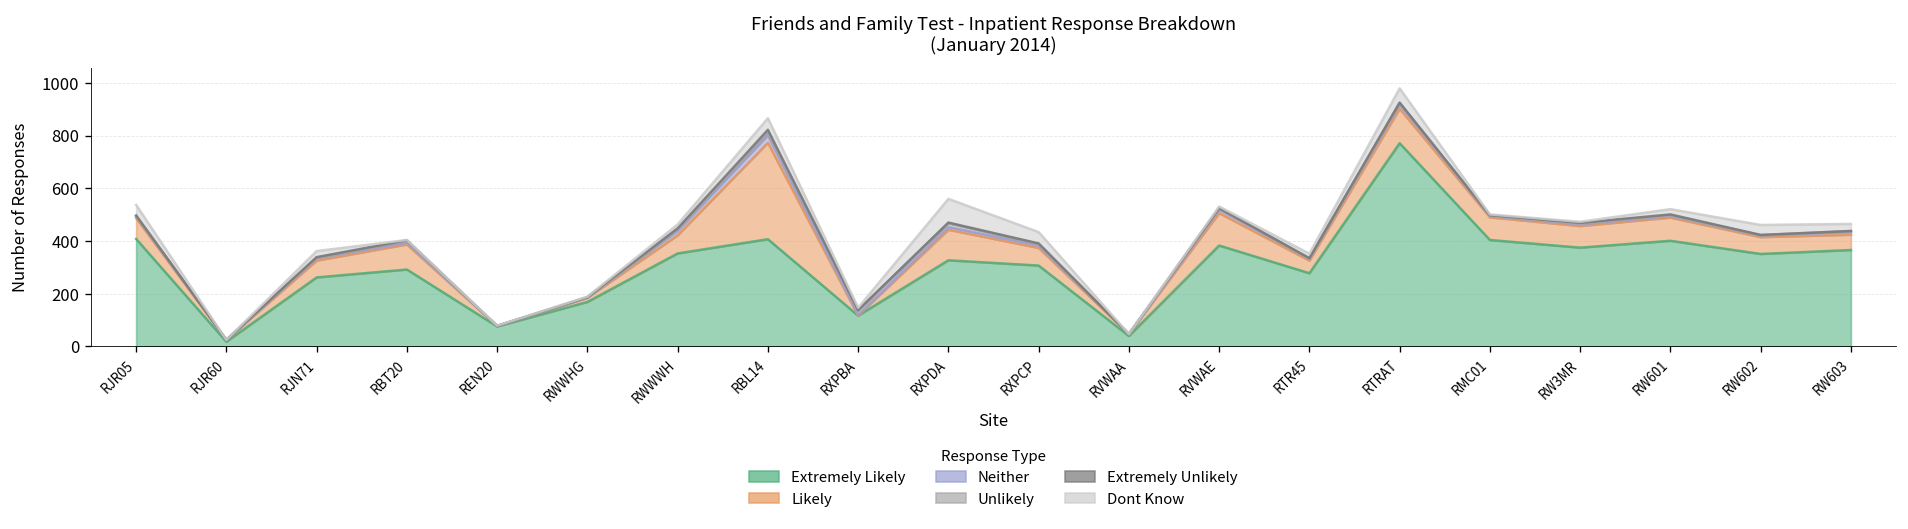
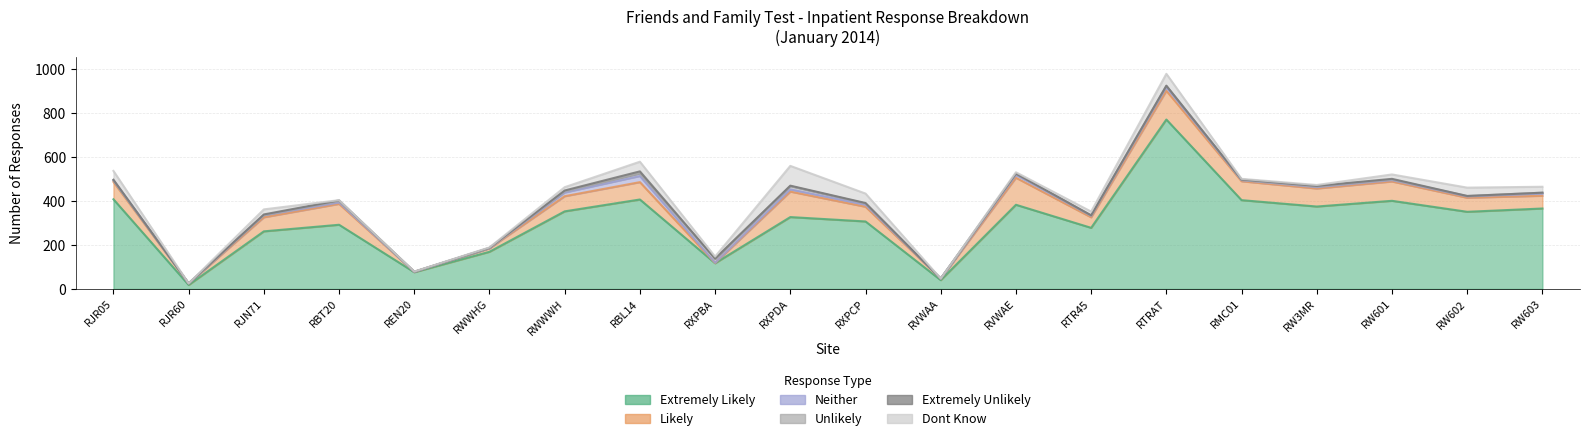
Likely, RBL14: 370 -> 80
